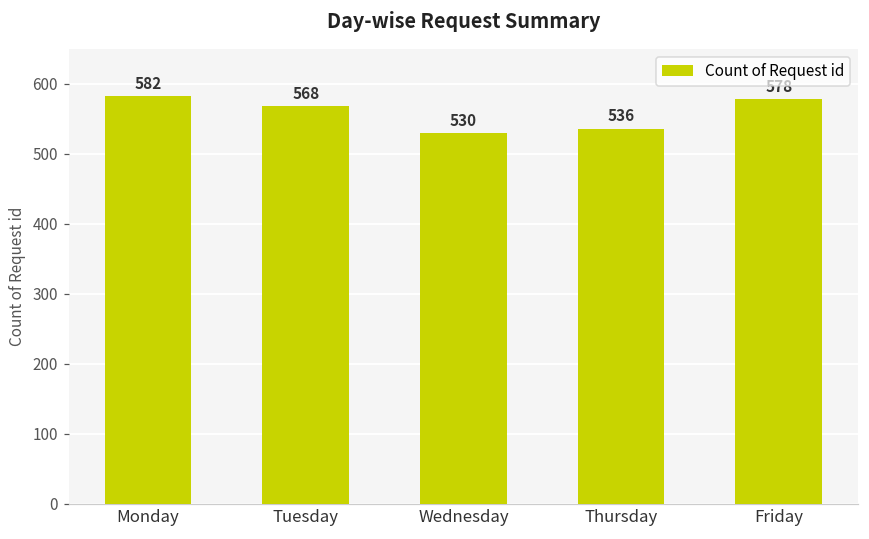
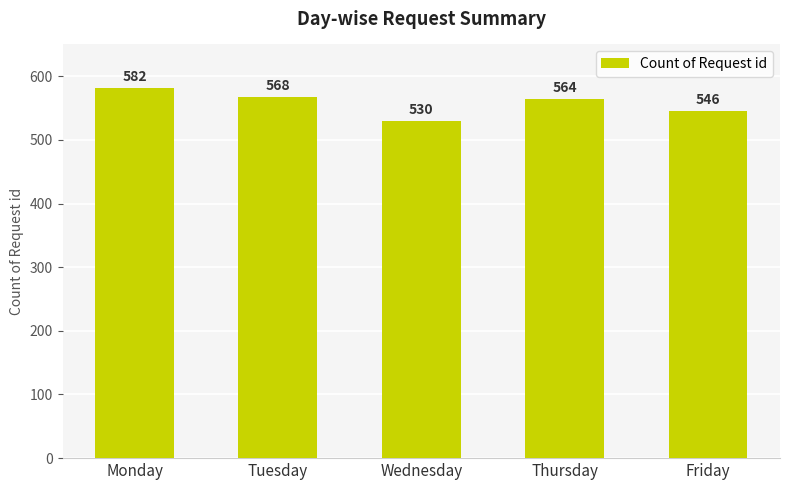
Thursday: 536 -> 564
Friday: 580 -> 550
